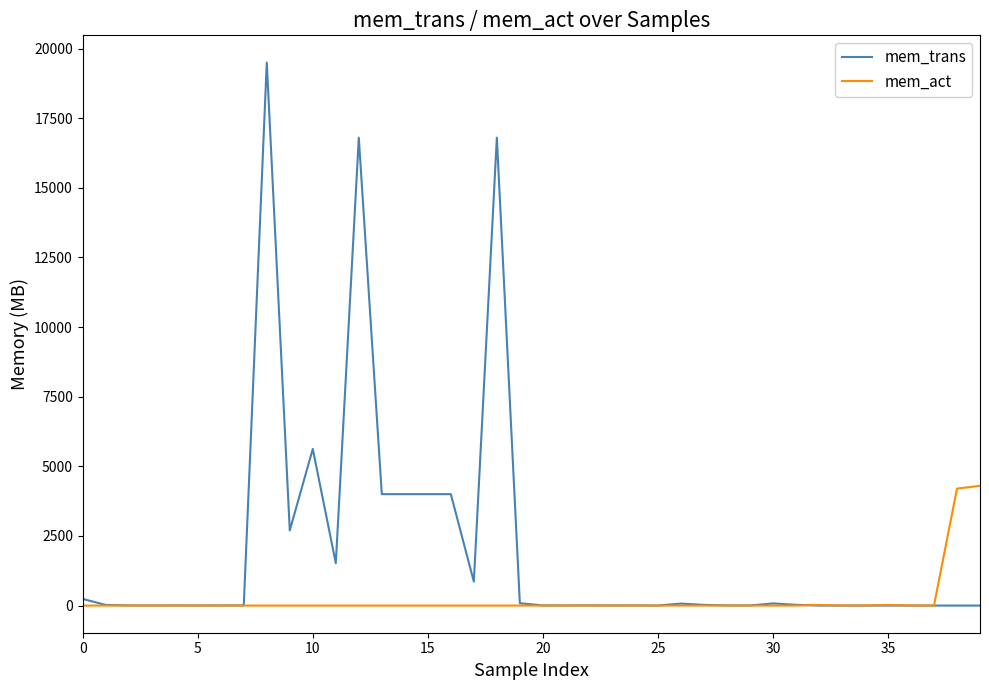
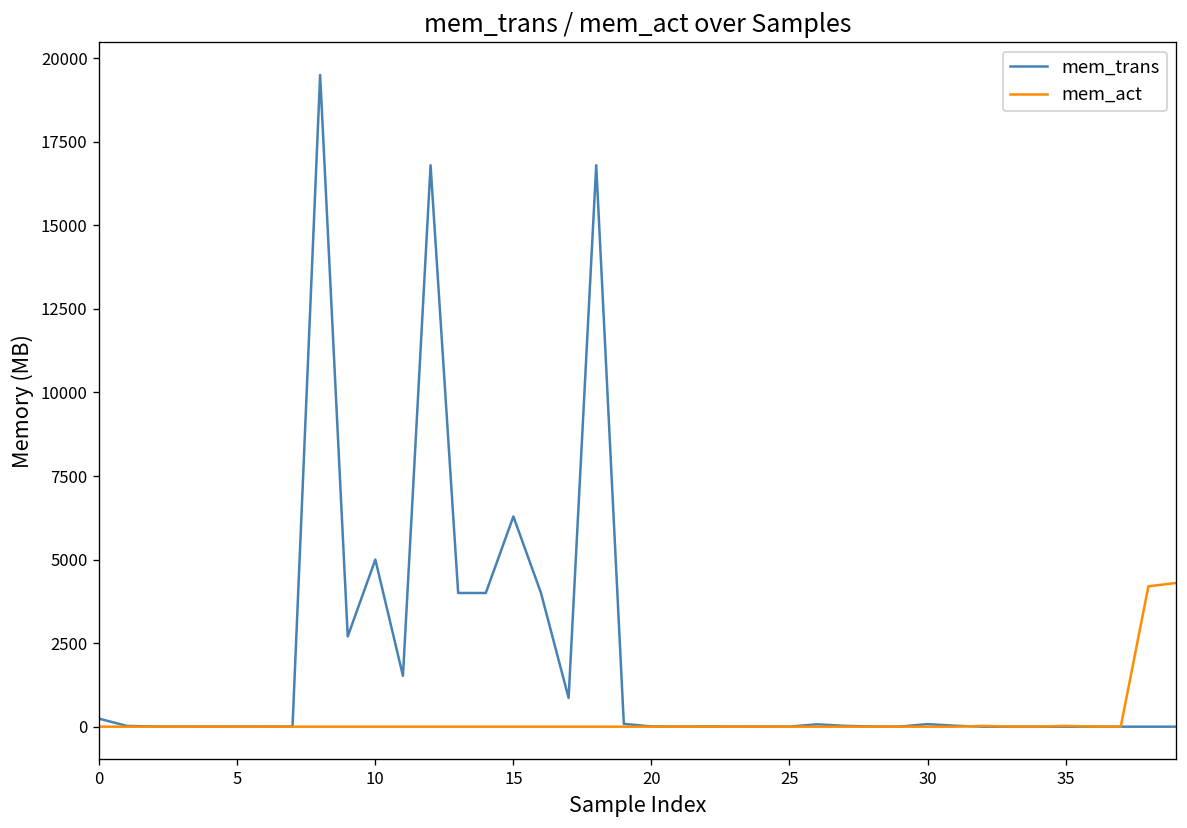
mem_trans, 10: 5600 -> 5000
mem_trans, 15: 4000 -> 6300
